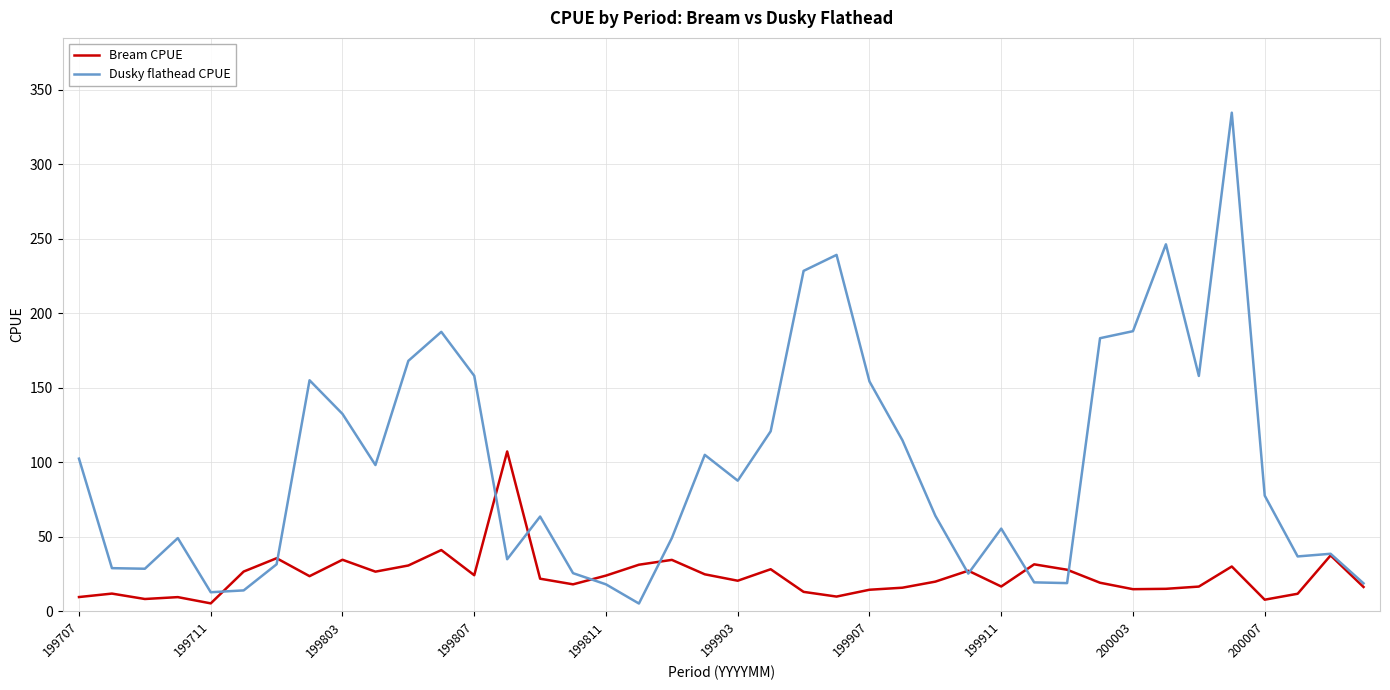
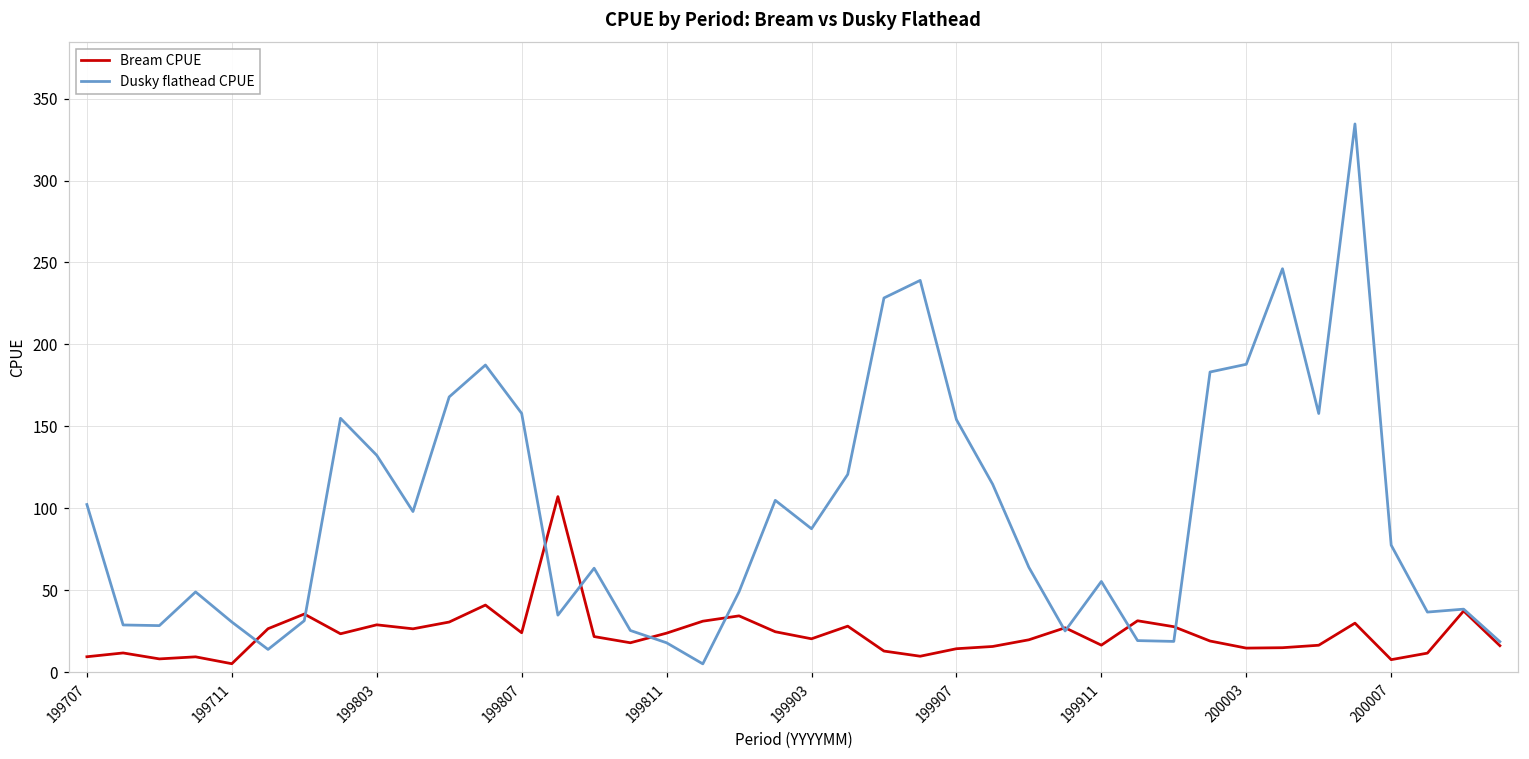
Dusky flathead CPUE, 199711: 13 -> 31
Bream CPUE, 199803: 35 -> 29
